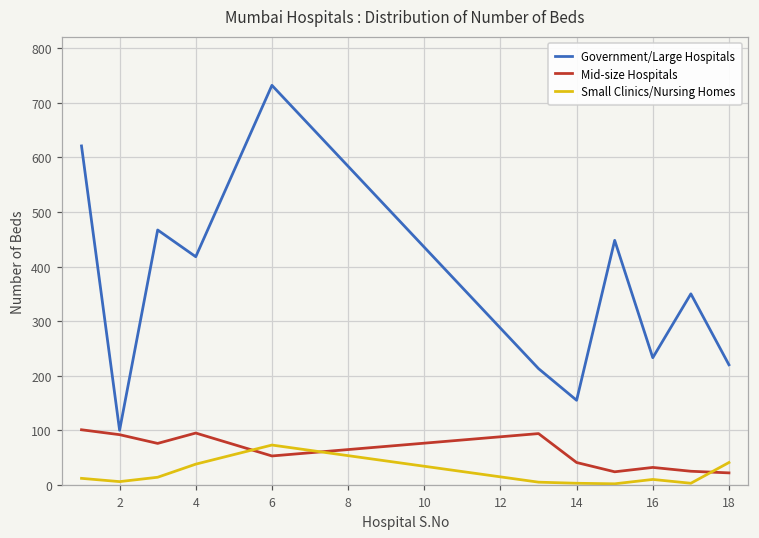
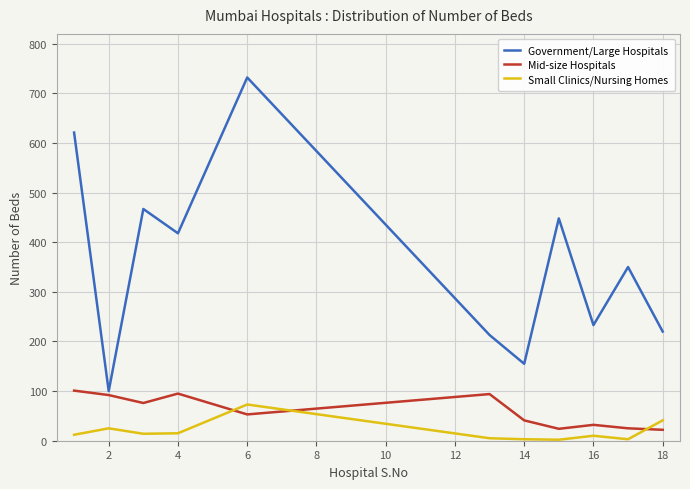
Small Clinics/Nursing Homes, 2: 10 -> 30
Small Clinics/Nursing Homes, 4: 40 -> 20
